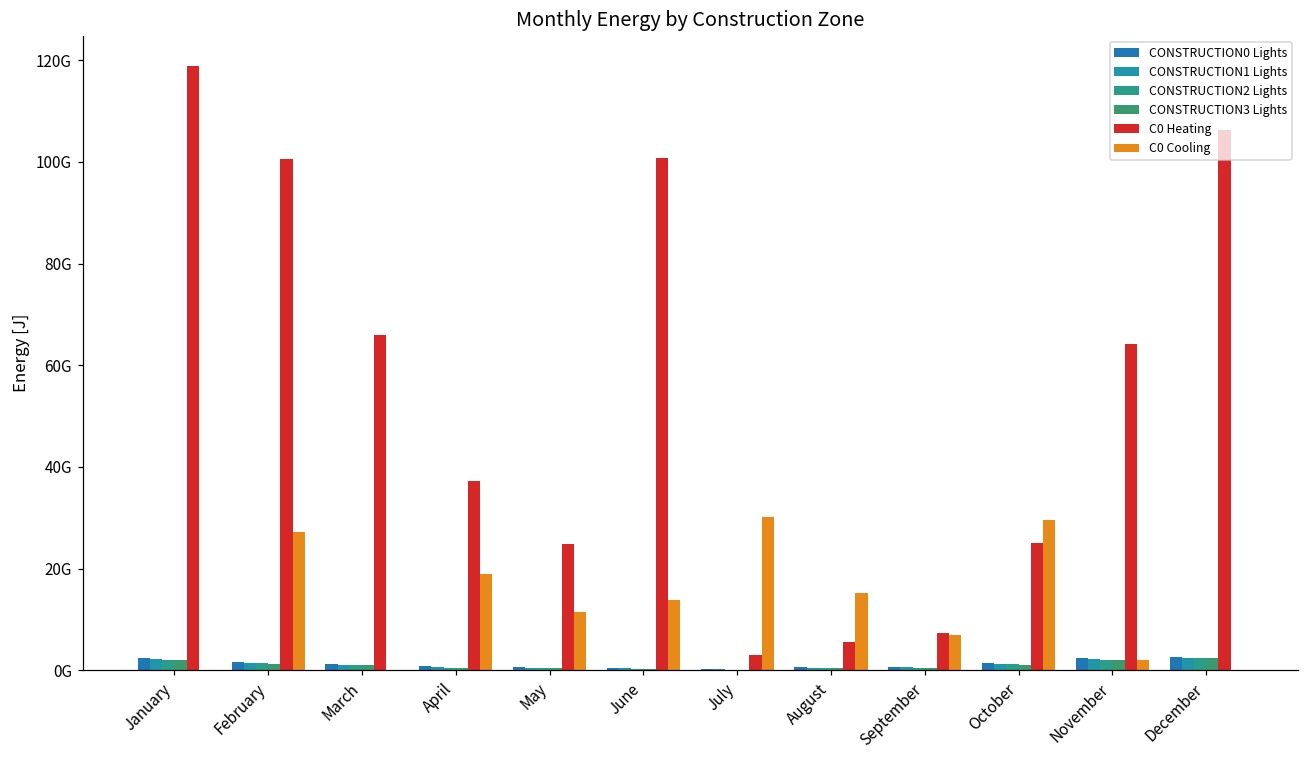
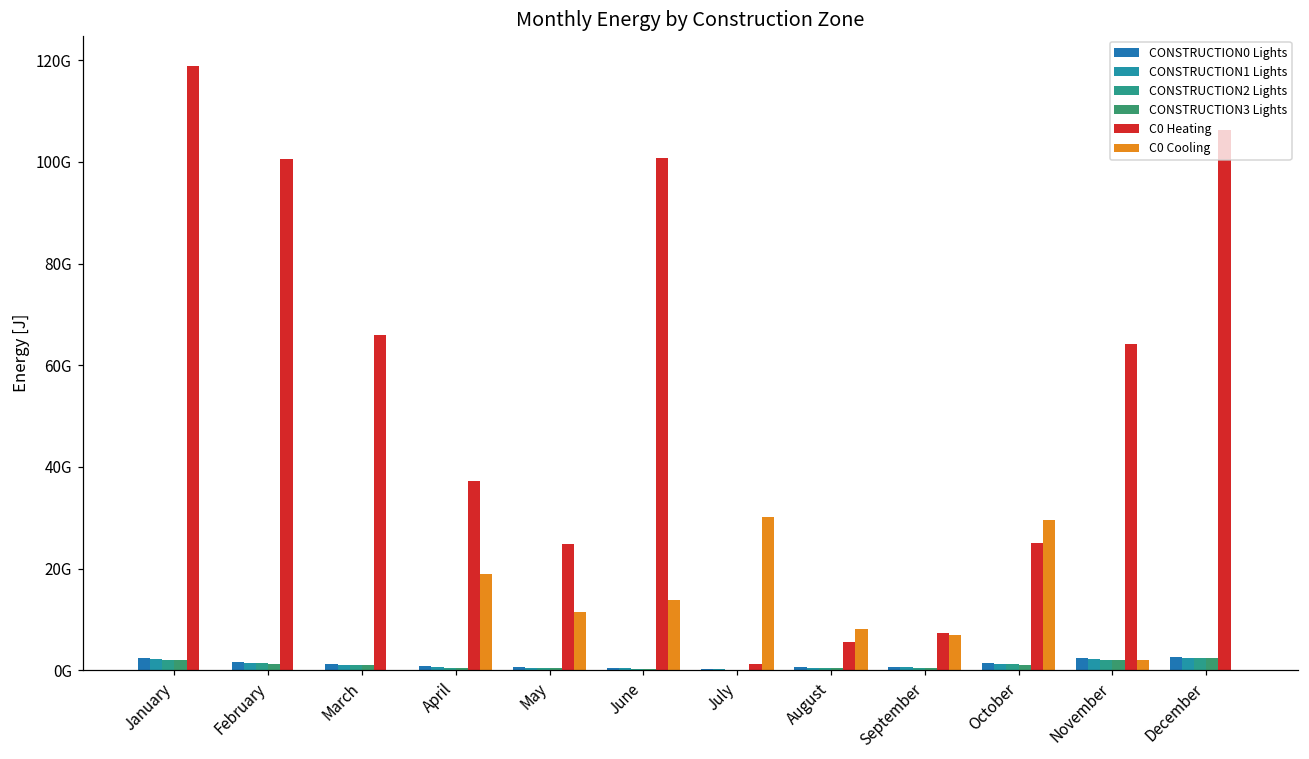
C0 Cooling, February: 27000000000 -> 0
C0 Heating, July: 3000000000 -> 1000000000
C0 Cooling, August: 15000000000 -> 8000000000
